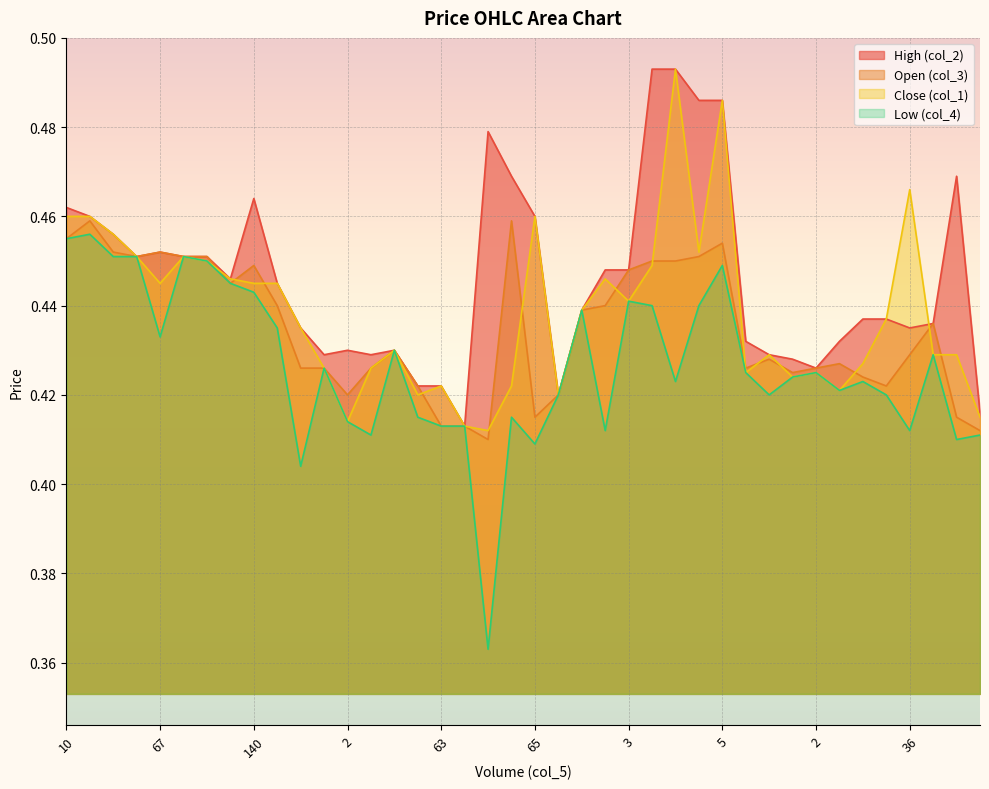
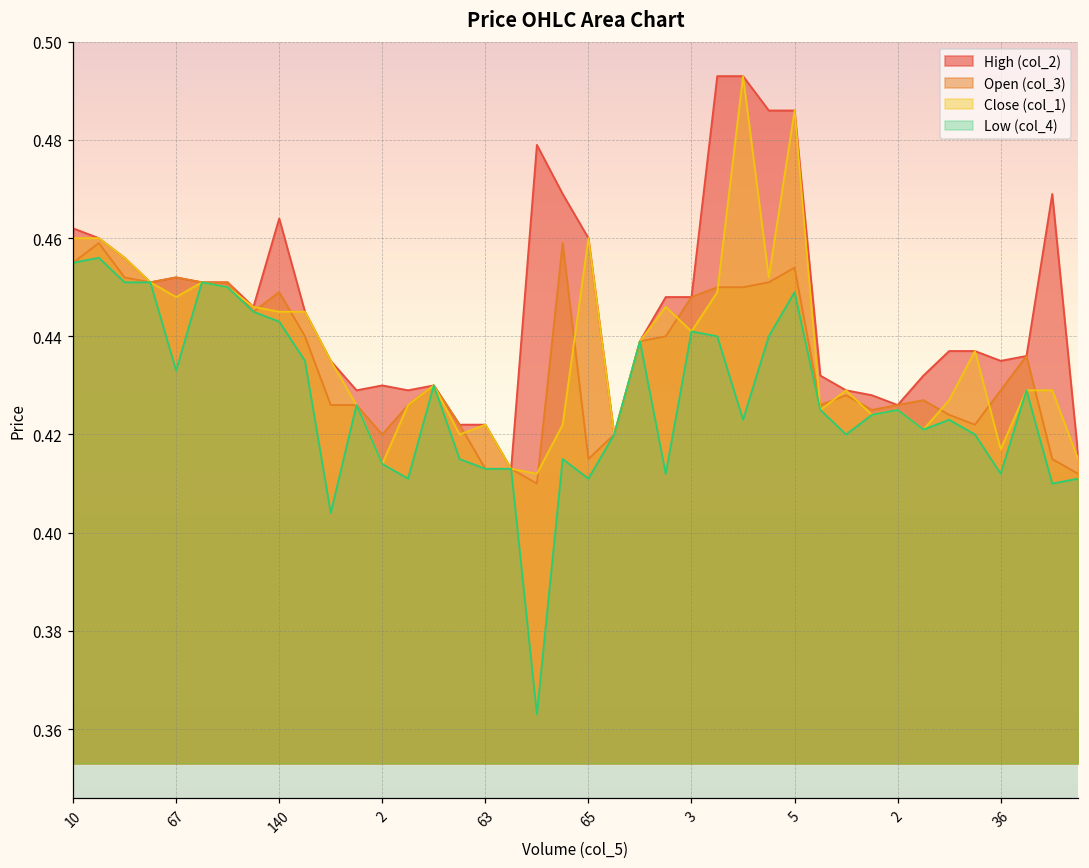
Close (col_1), 67: 0.445 -> 0.448
Low (col_4), 65: 0.409 -> 0.411
Close (col_1), 36: 0.466 -> 0.417
